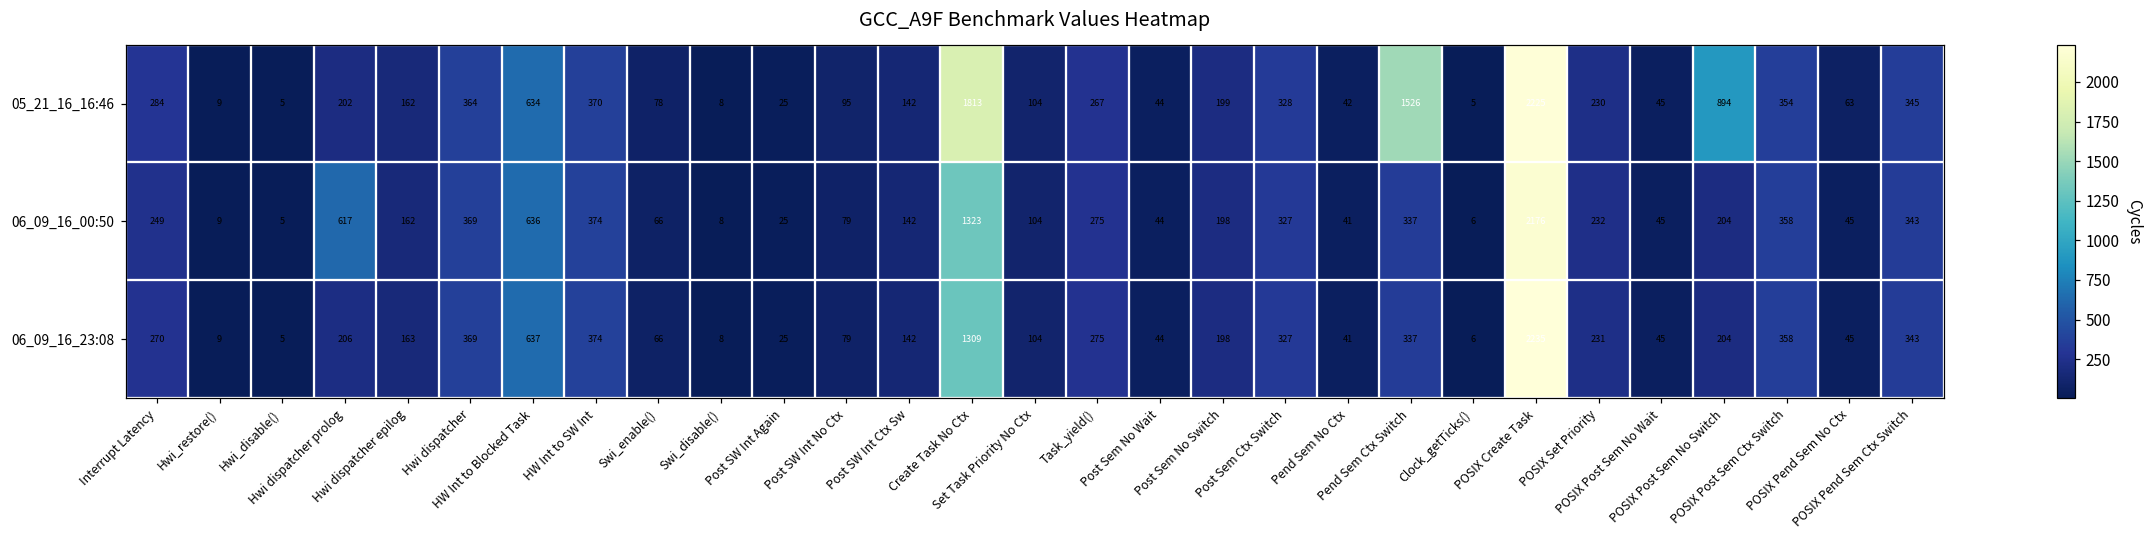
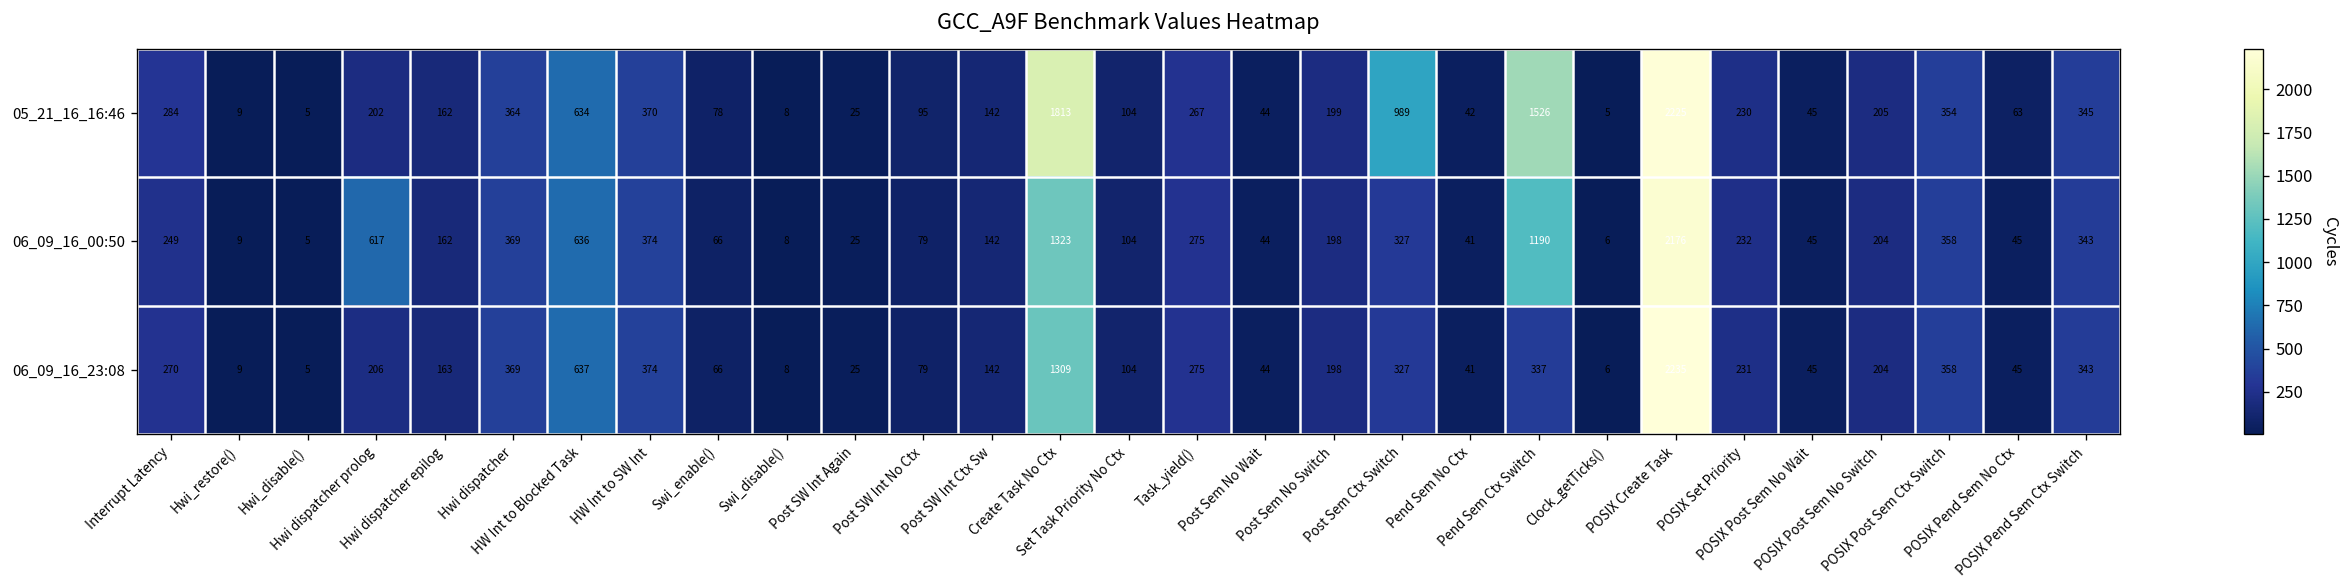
05_21_16_16:46, Post Sem Ctx Switch: 328 -> 989
05_21_16_16:46, POSIX Post Sem No Switch: 894 -> 205
06_09_16_00:50, Pend Sem Ctx Switch: 337 -> 1190
